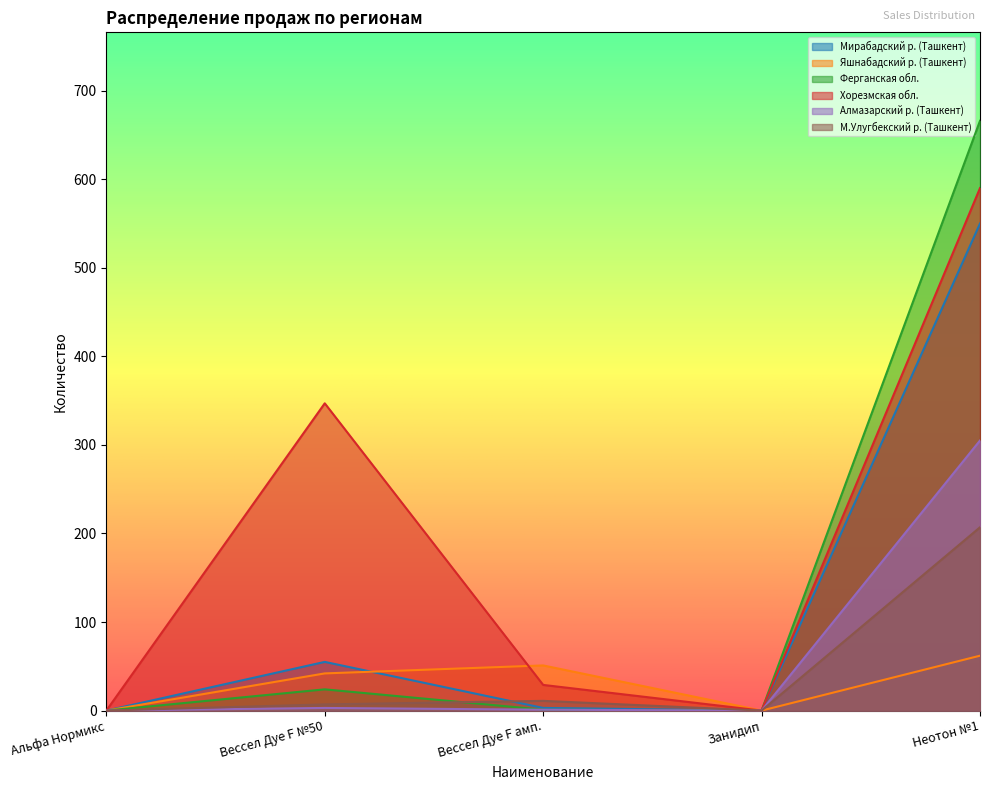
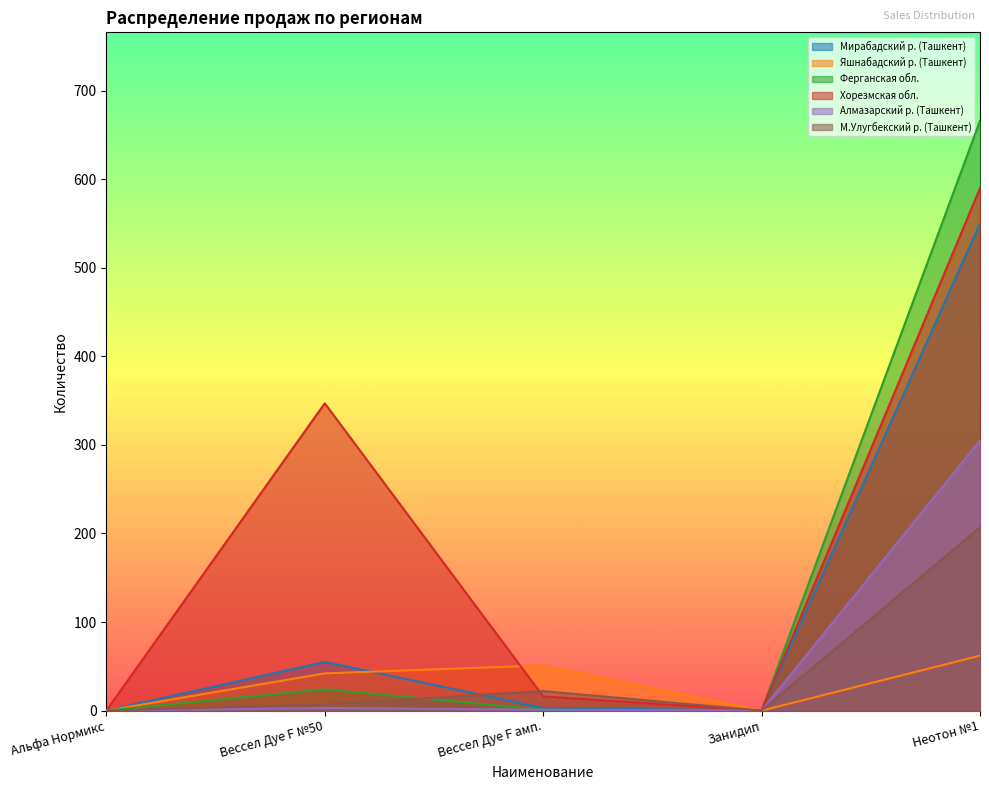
Хорезмская обл., Вессел Дуе F амп.: 30 -> 20
М.Улугбекский р. (Ташкент), Вессел Дуе F амп.: 10 -> 20
